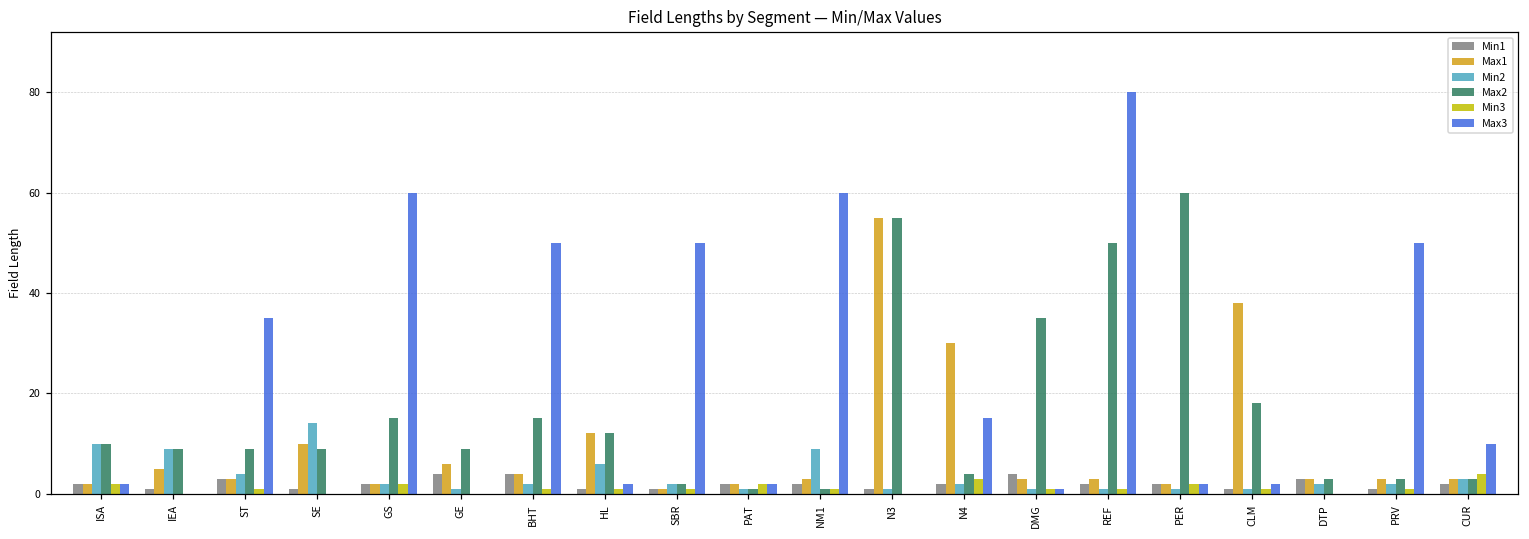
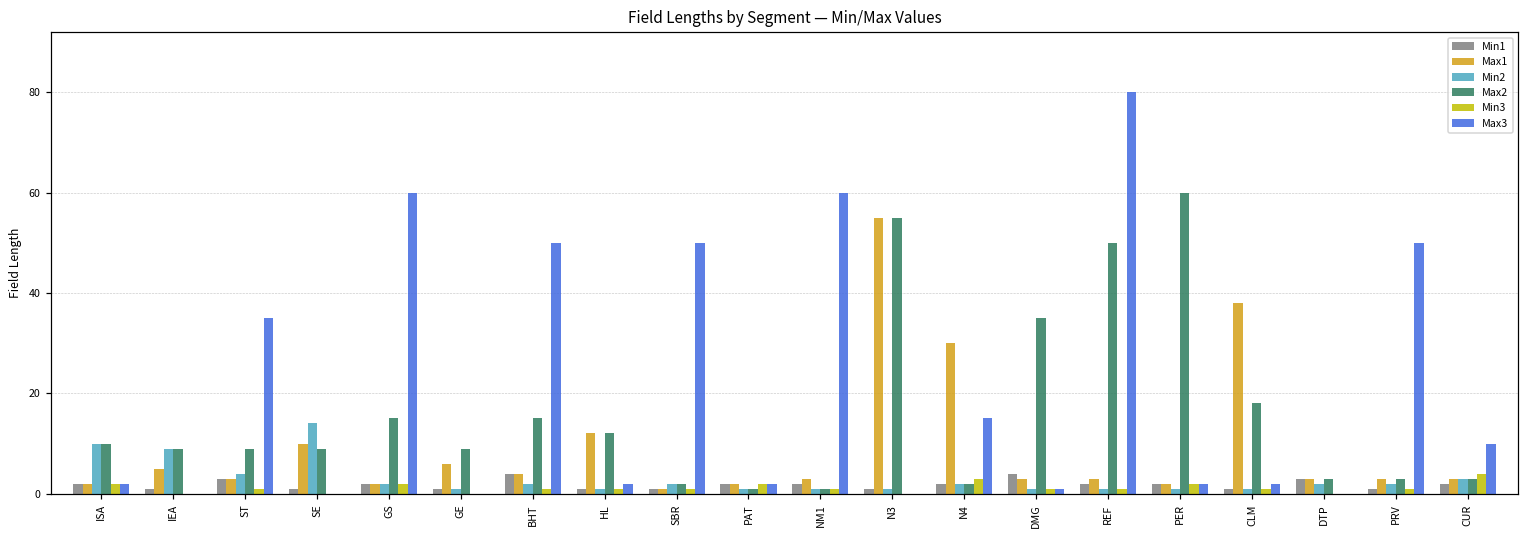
Min1, GE: 4 -> 1
Min2, HL: 6 -> 1
Min2, NM1: 9 -> 1
Max2, N4: 4 -> 2
